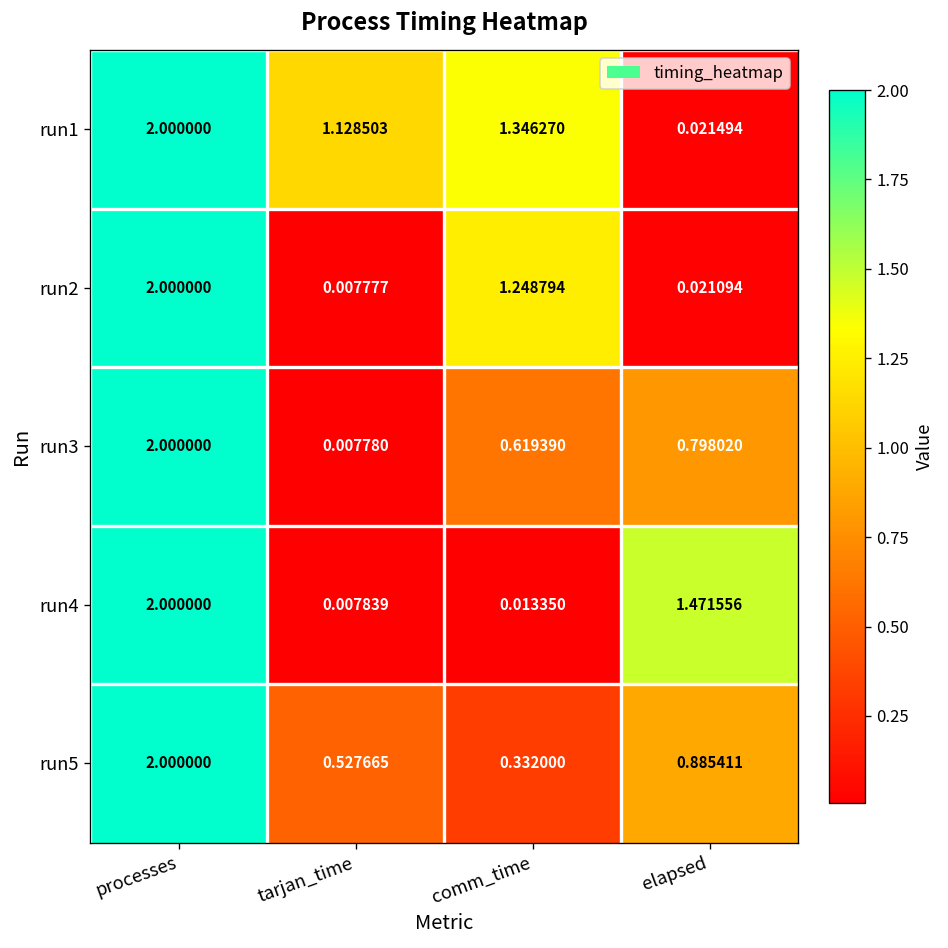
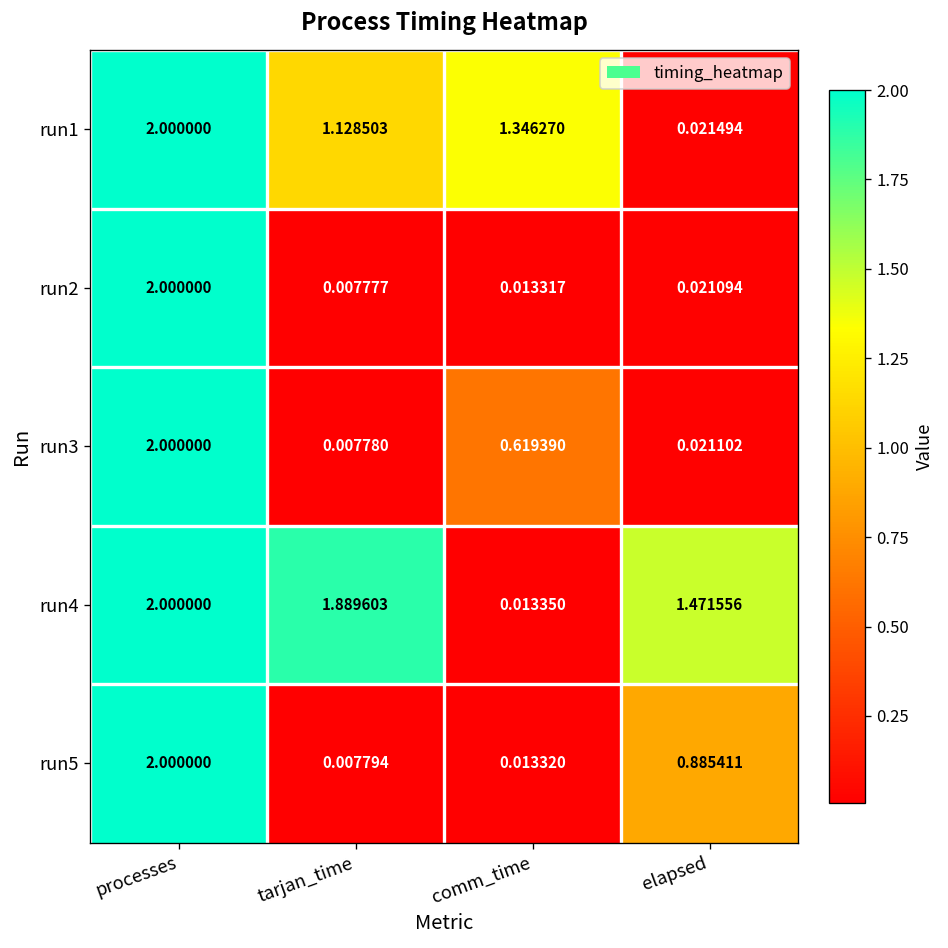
run2, comm_time: 1.248794 -> 0.013317
run3, elapsed: 0.798020 -> 0.021102
run4, tarjan_time: 0.007839 -> 1.889603
run5, tarjan_time: 0.527665 -> 0.007794
run5, comm_time: 0.332000 -> 0.013320
